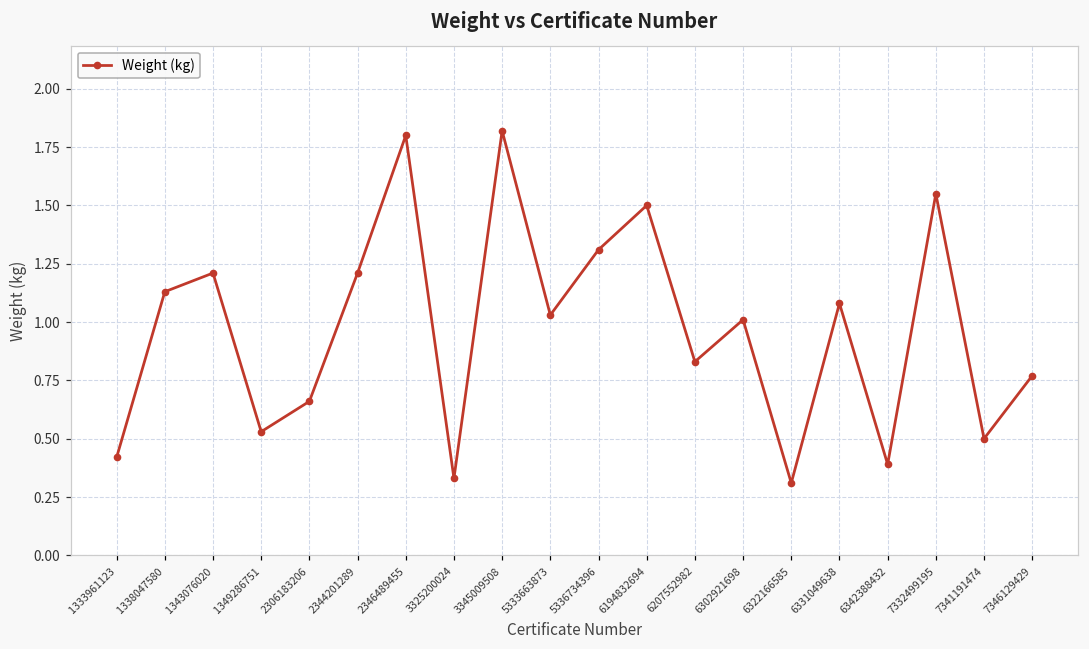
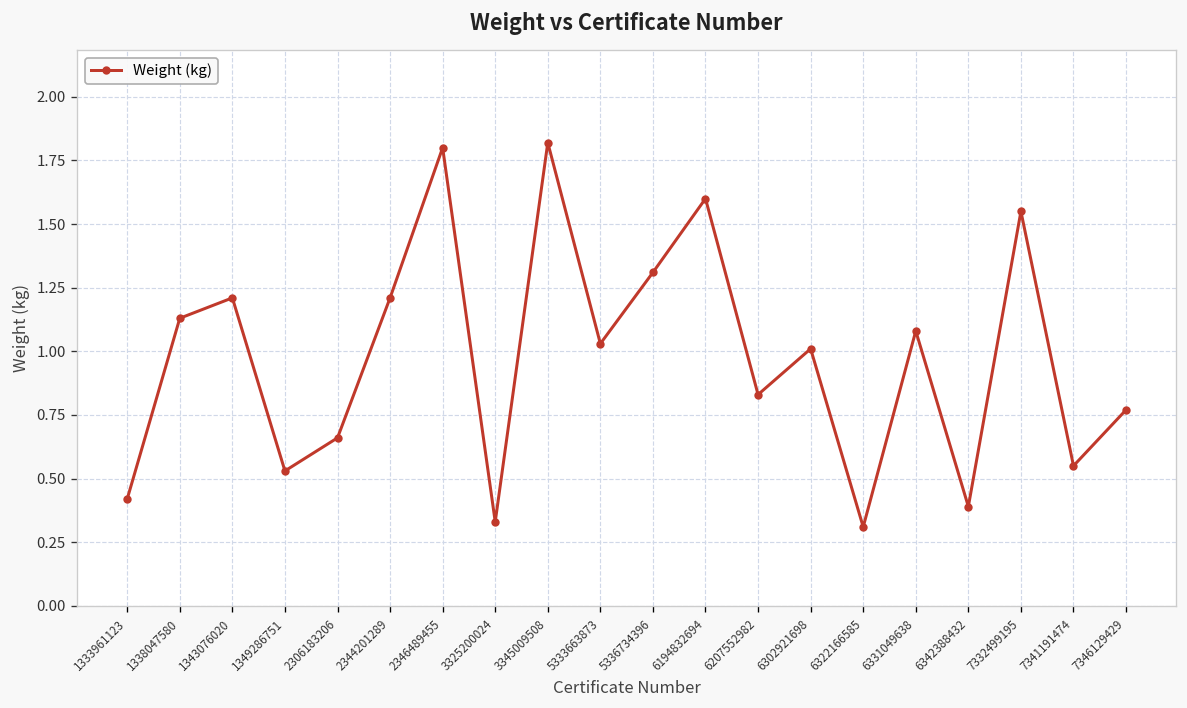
6194832694: 1.5 -> 1.6
7341191474: 0.50 -> 0.55
